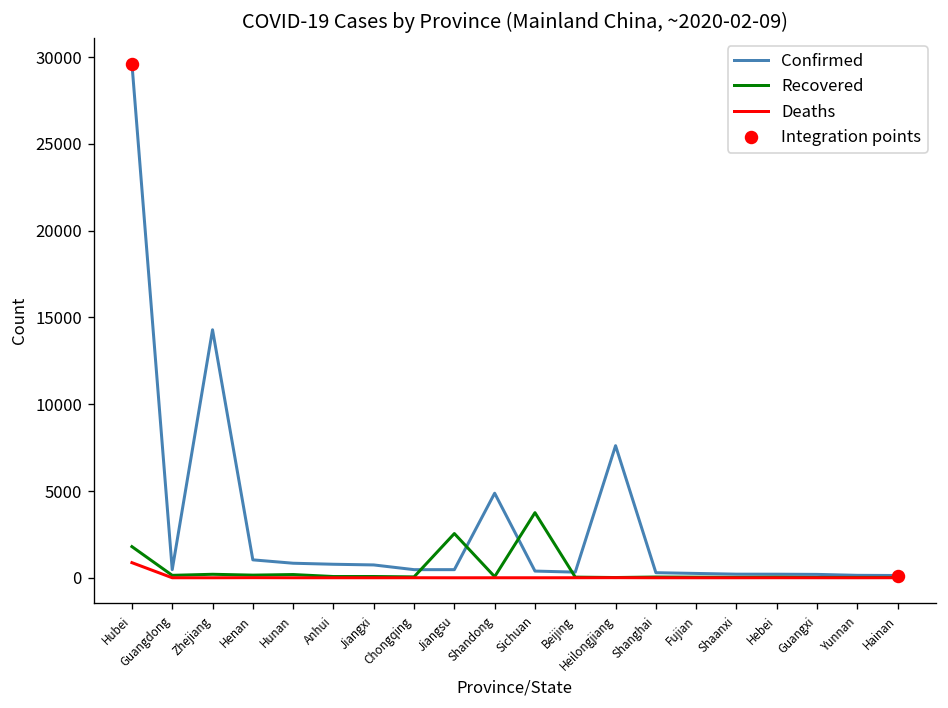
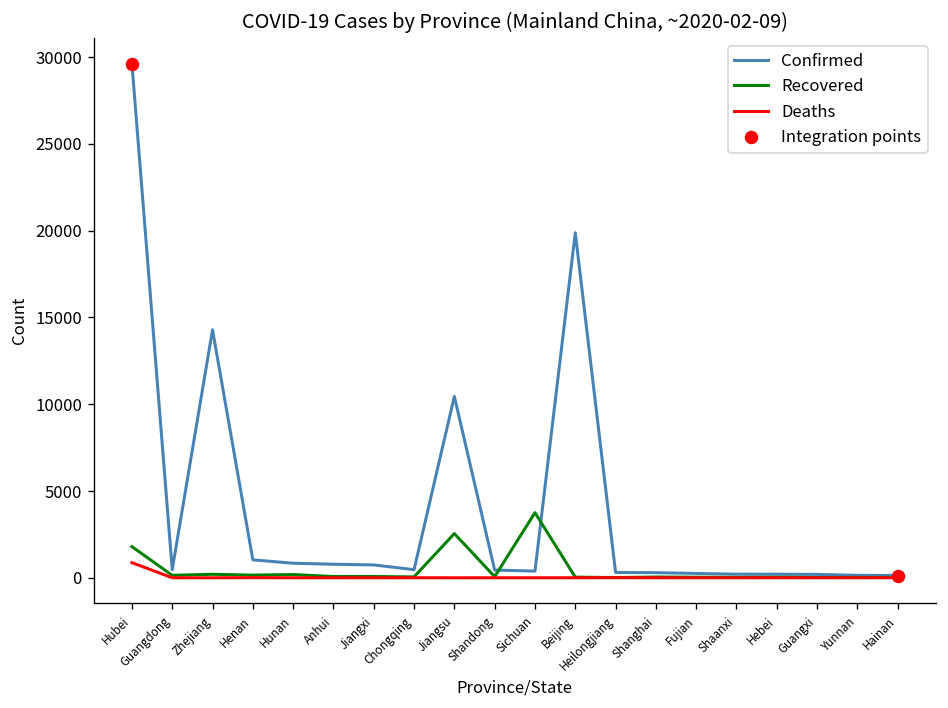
Confirmed, Jiangsu: 500 -> 10500
Confirmed, Shandong: 4900 -> 400
Confirmed, Beijing: 300 -> 19900
Confirmed, Heilongjiang: 7600 -> 300
